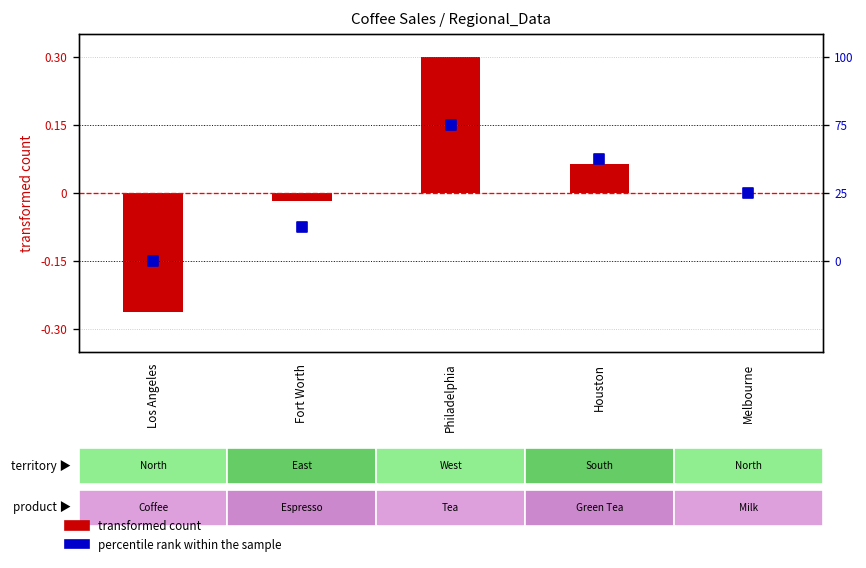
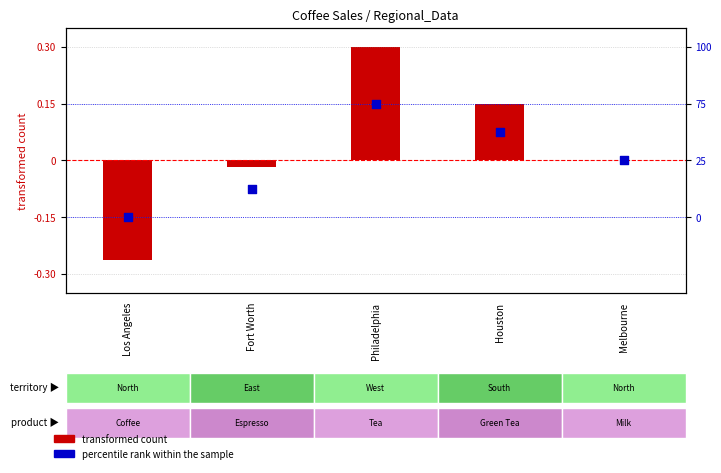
transformed count, Houston: 0.06 -> 0.15
